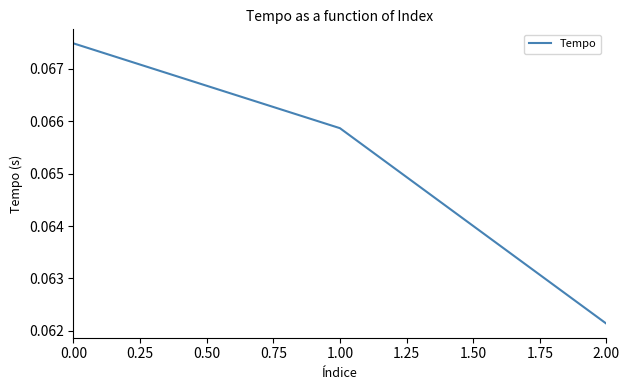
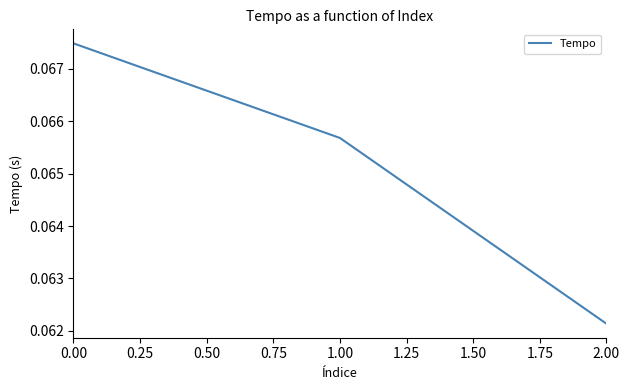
1.00: 0.0659 -> 0.0657
